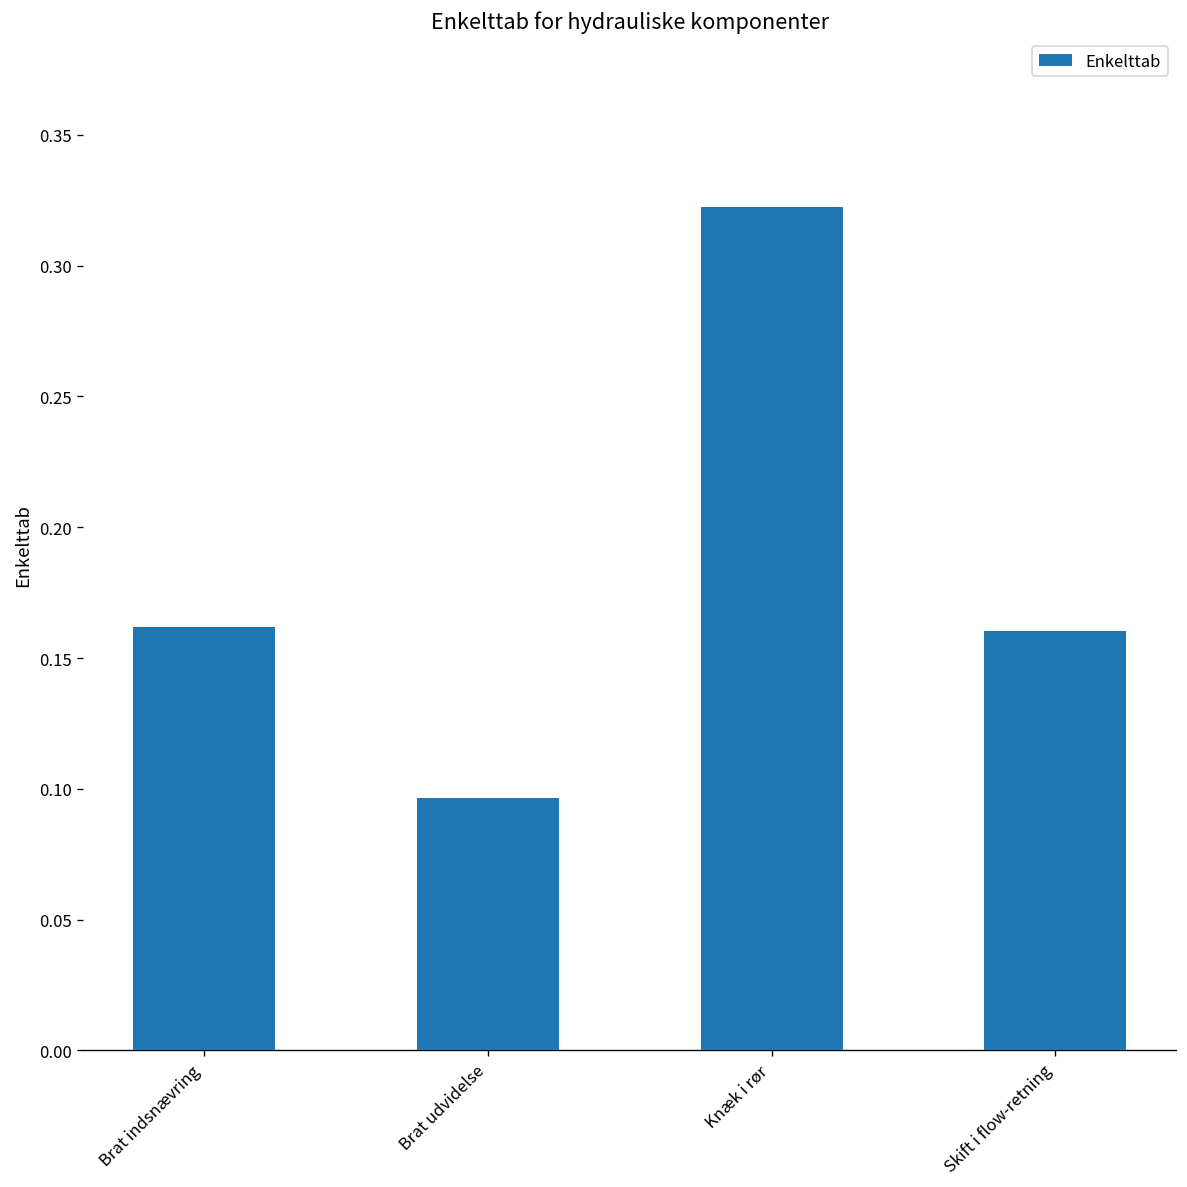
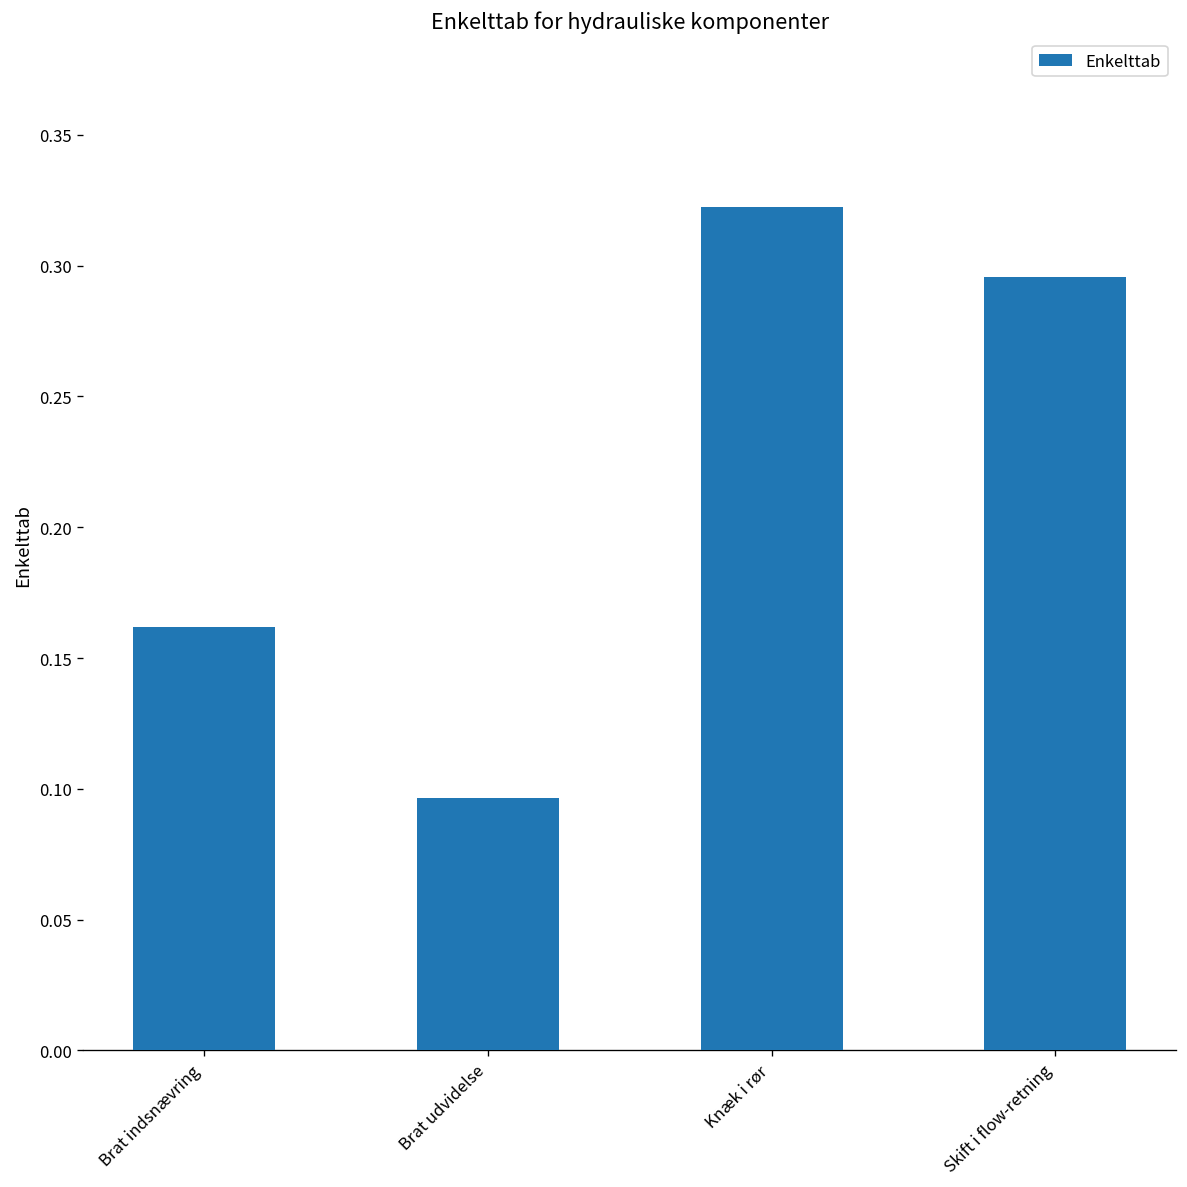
Skift i flow-retning: 0.160 -> 0.296
